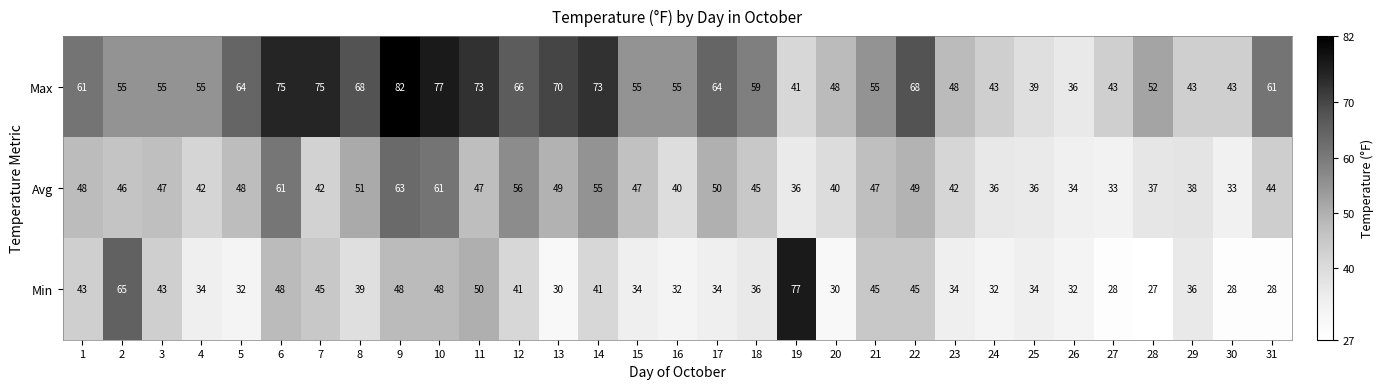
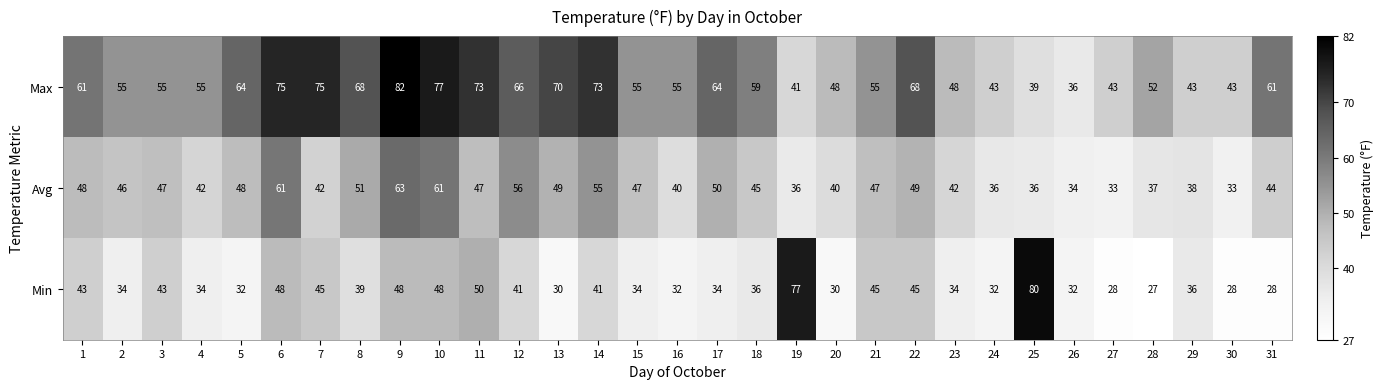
Min, 2: 65 -> 34
Min, 25: 34 -> 80
